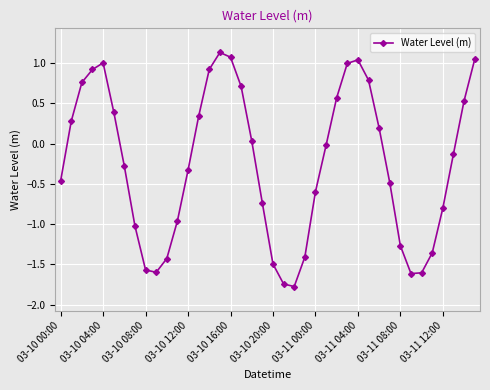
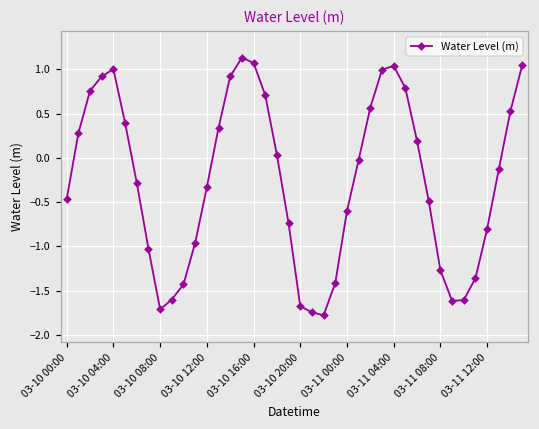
03-10 08:00: -1.6 -> -1.7
03-10 20:00: -1.5 -> -1.7
